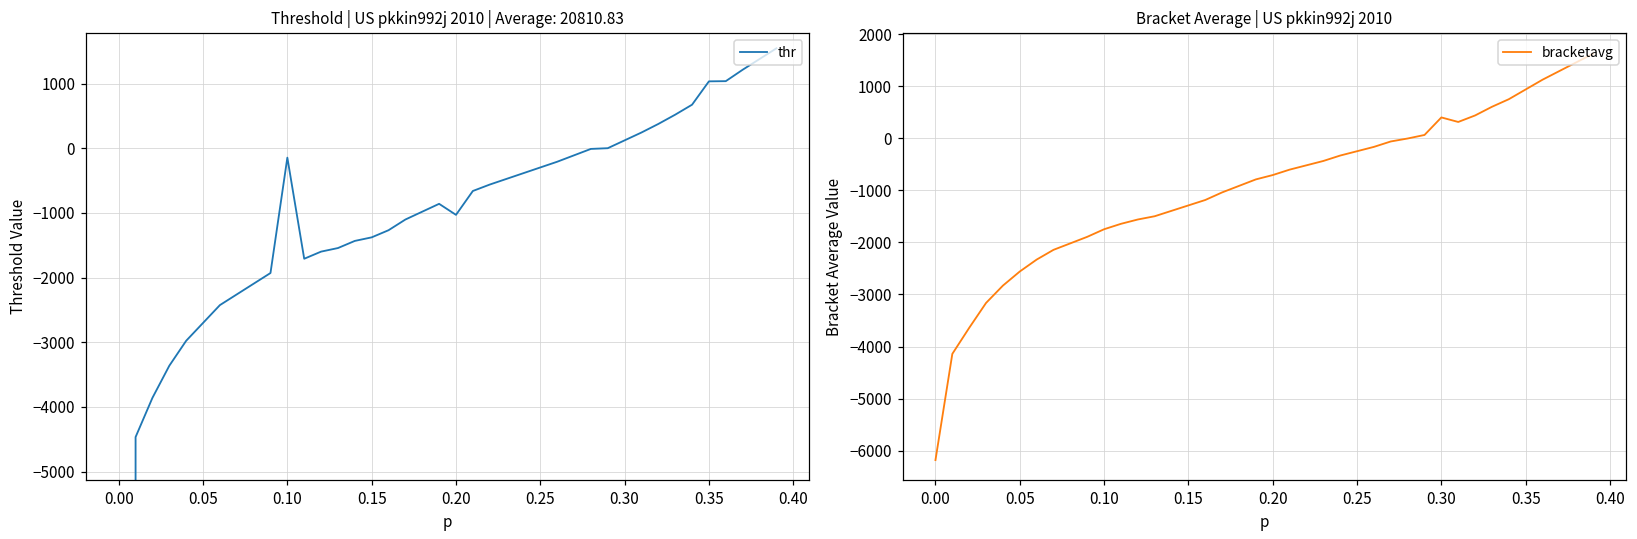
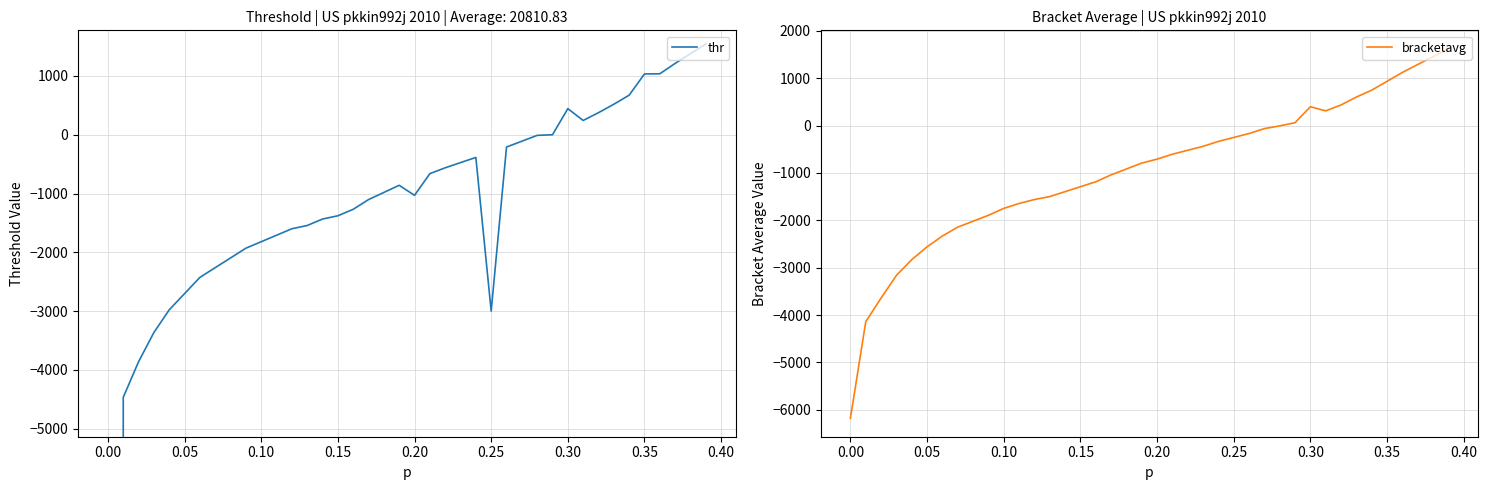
Threshold | US pkkin992j 2010 | Average: 20810.83, 0.10: -100 -> -1800
Threshold | US pkkin992j 2010 | Average: 20810.83, 0.25: -300 -> -3000
Threshold | US pkkin992j 2010 | Average: 20810.83, 0.30: 100 -> 400
